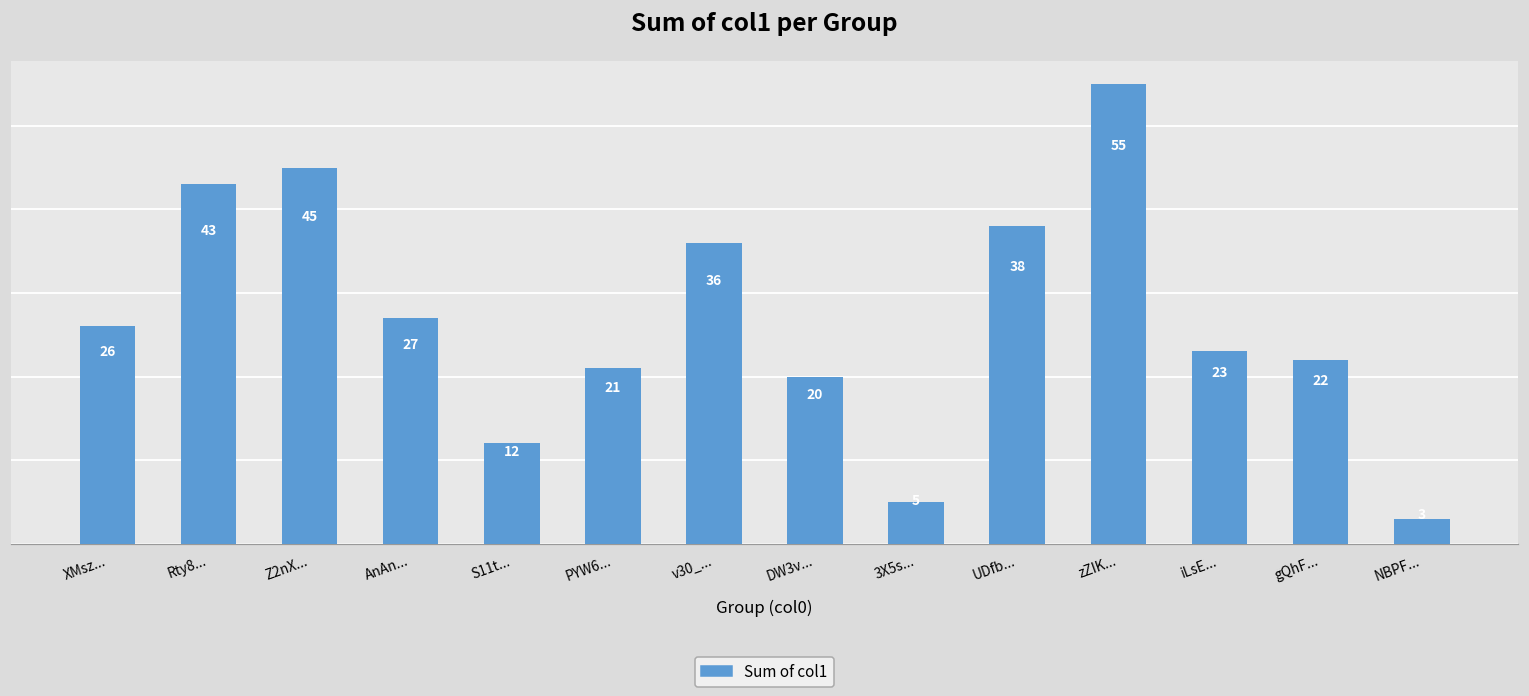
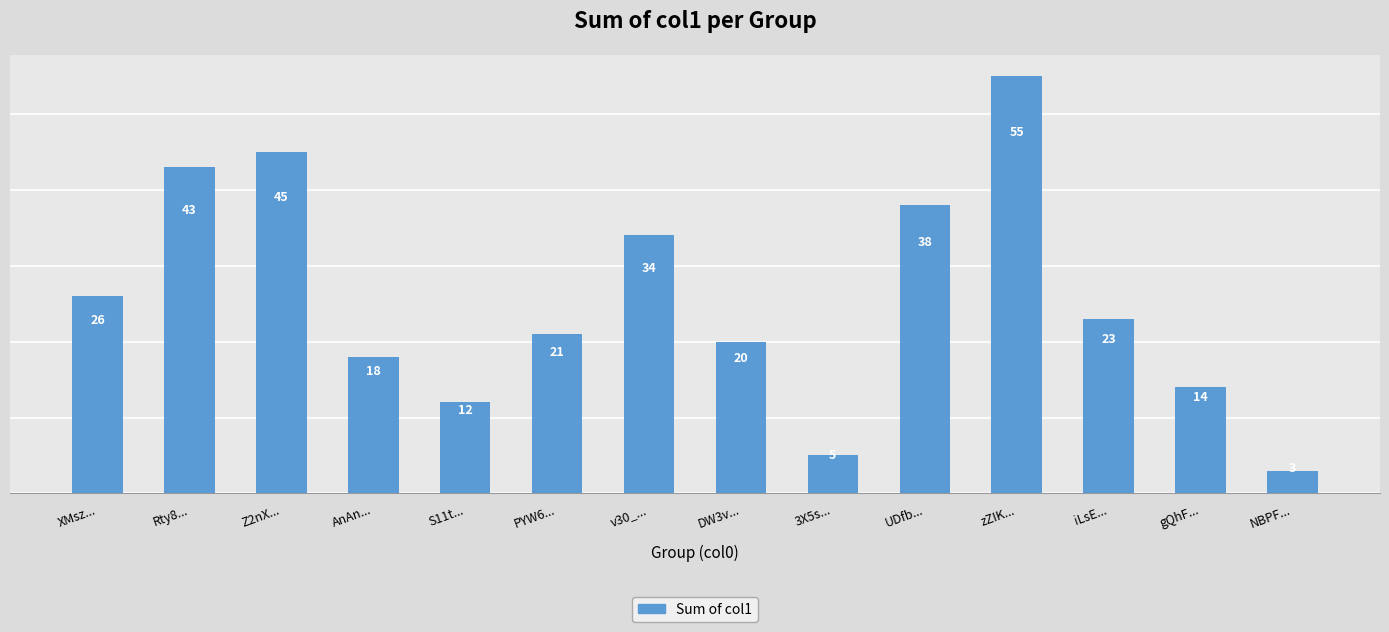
AnAn...: 27 -> 18
v30_...: 36 -> 34
gQhF...: 22 -> 14
